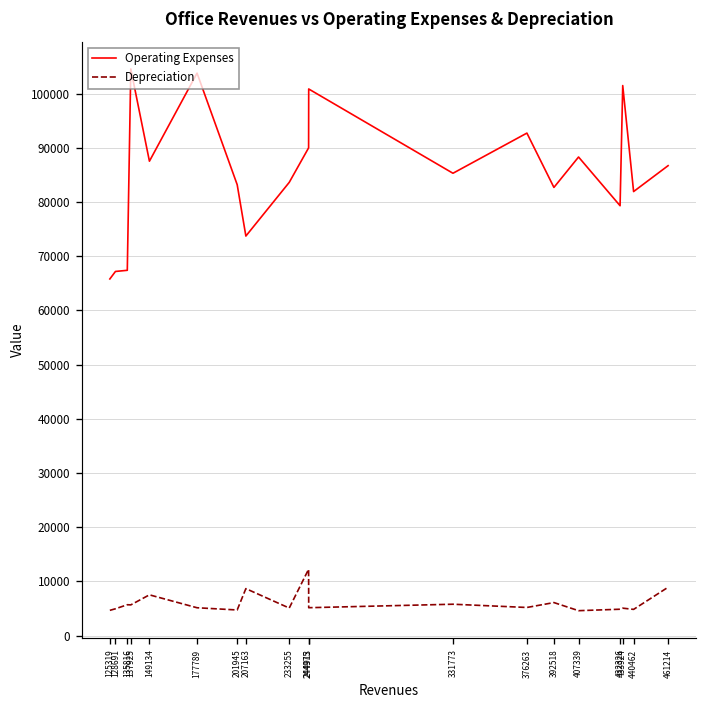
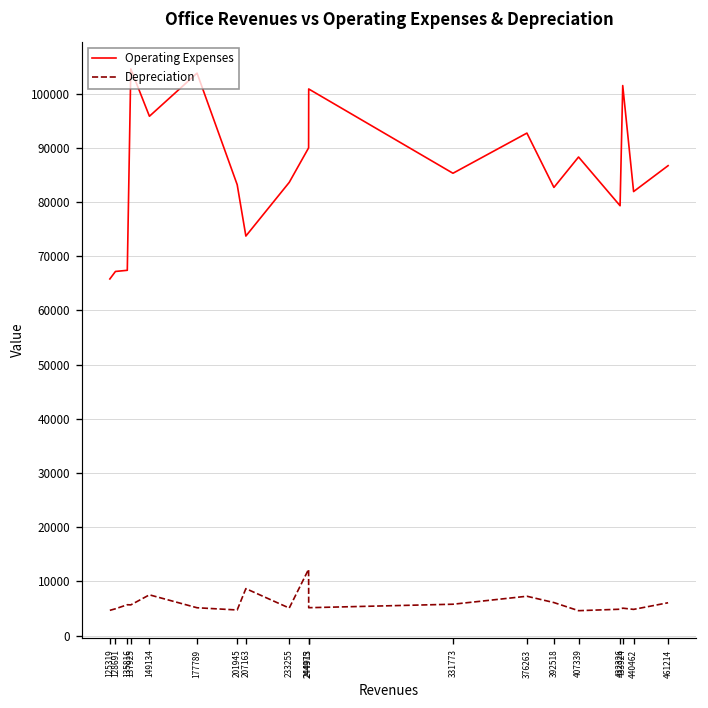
Operating Expenses, 149134: 88000 -> 96000
Depreciation, 376263: 5000 -> 7000
Depreciation, 461214: 9000 -> 6000
